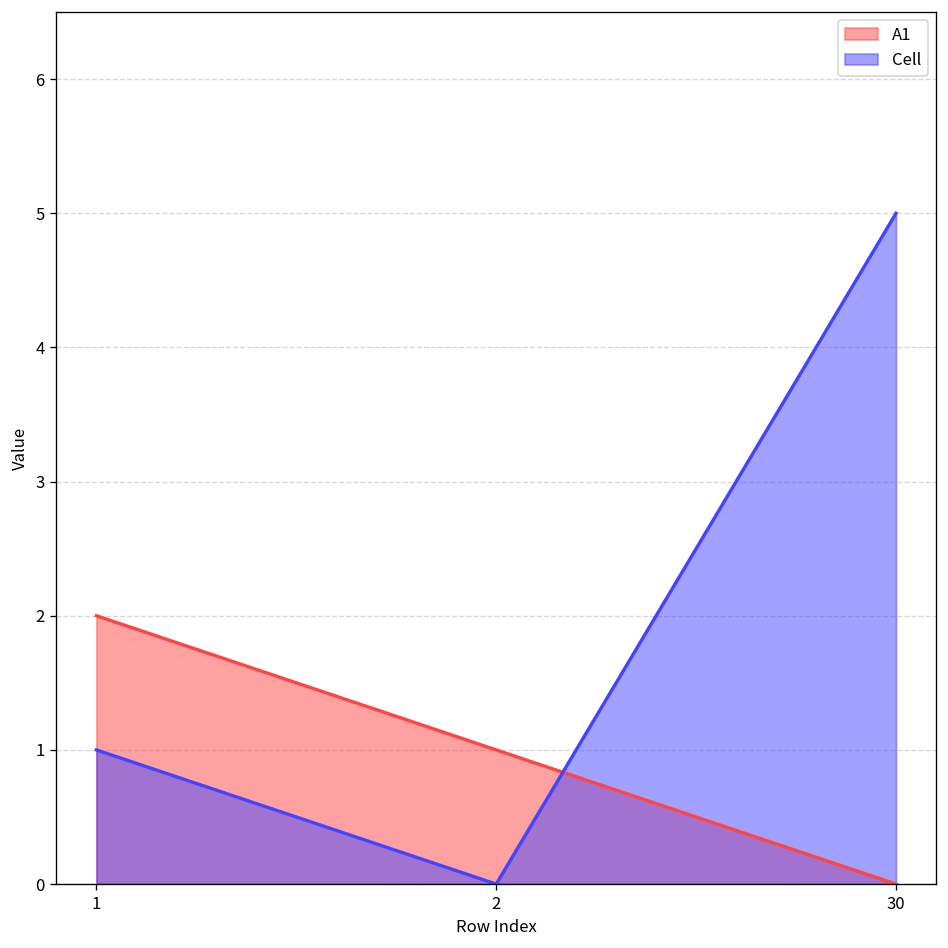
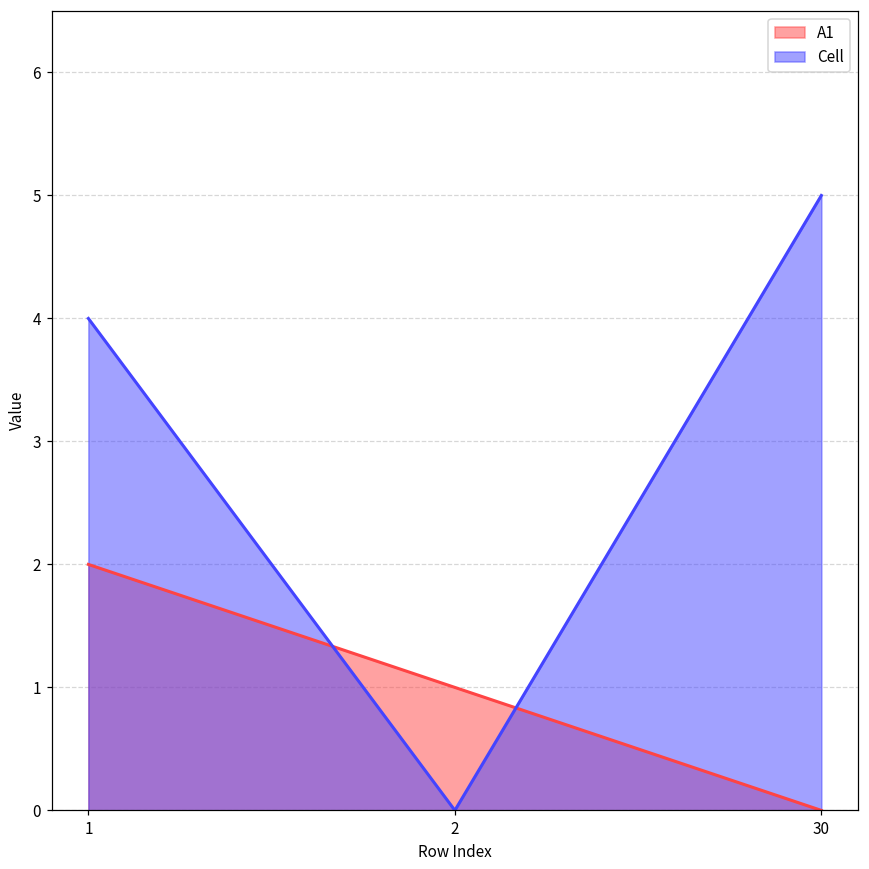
Cell, 1: 1 -> 4
